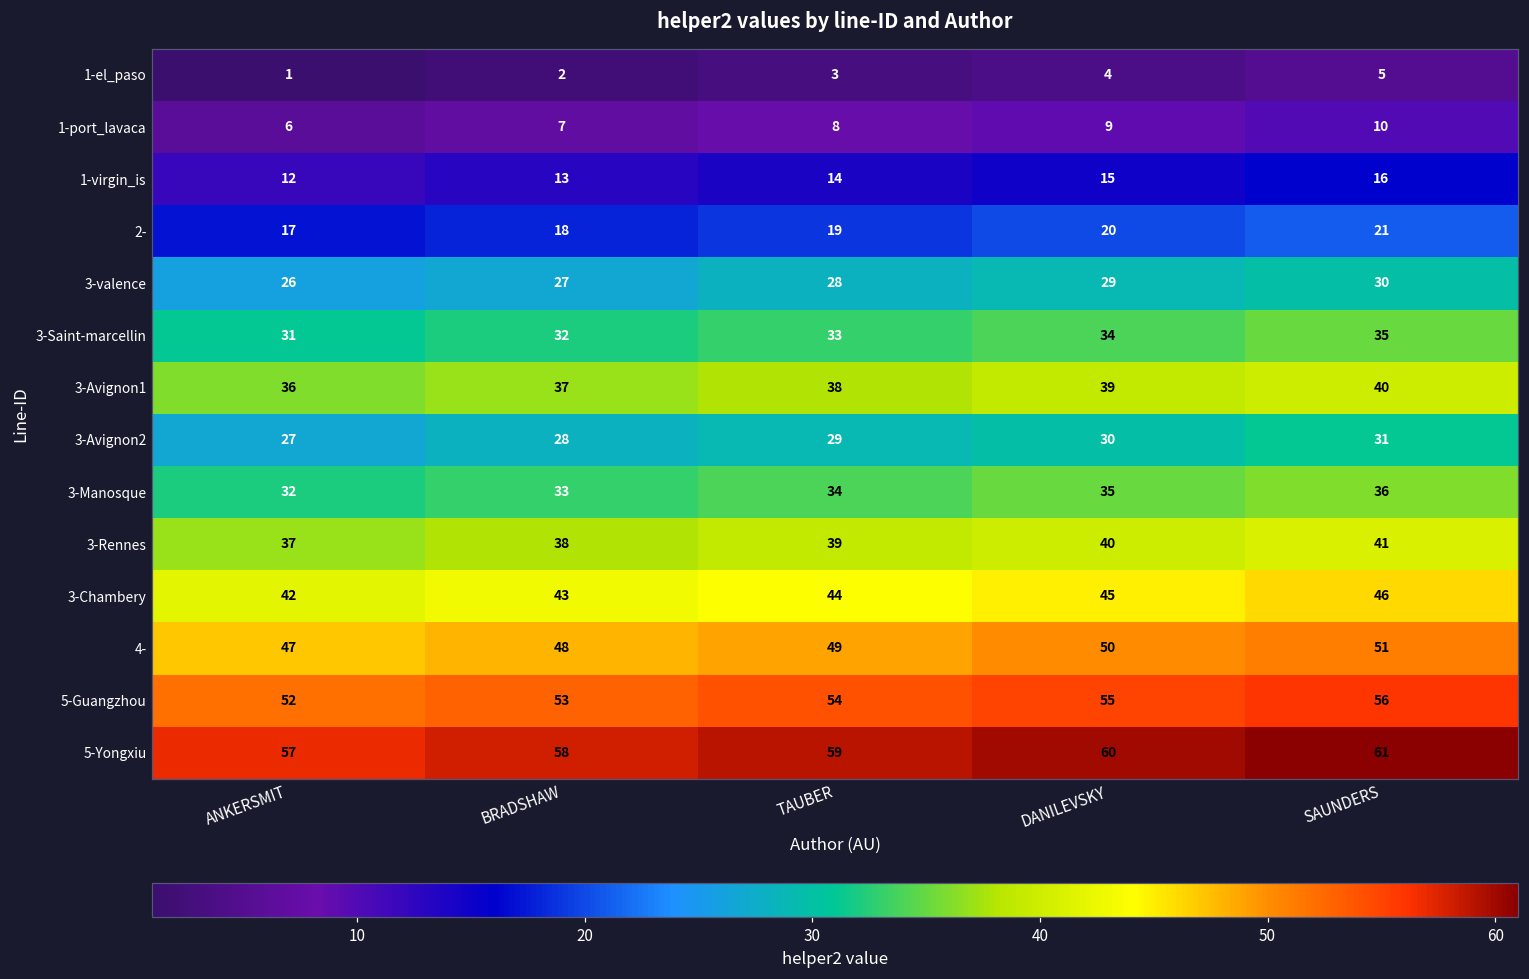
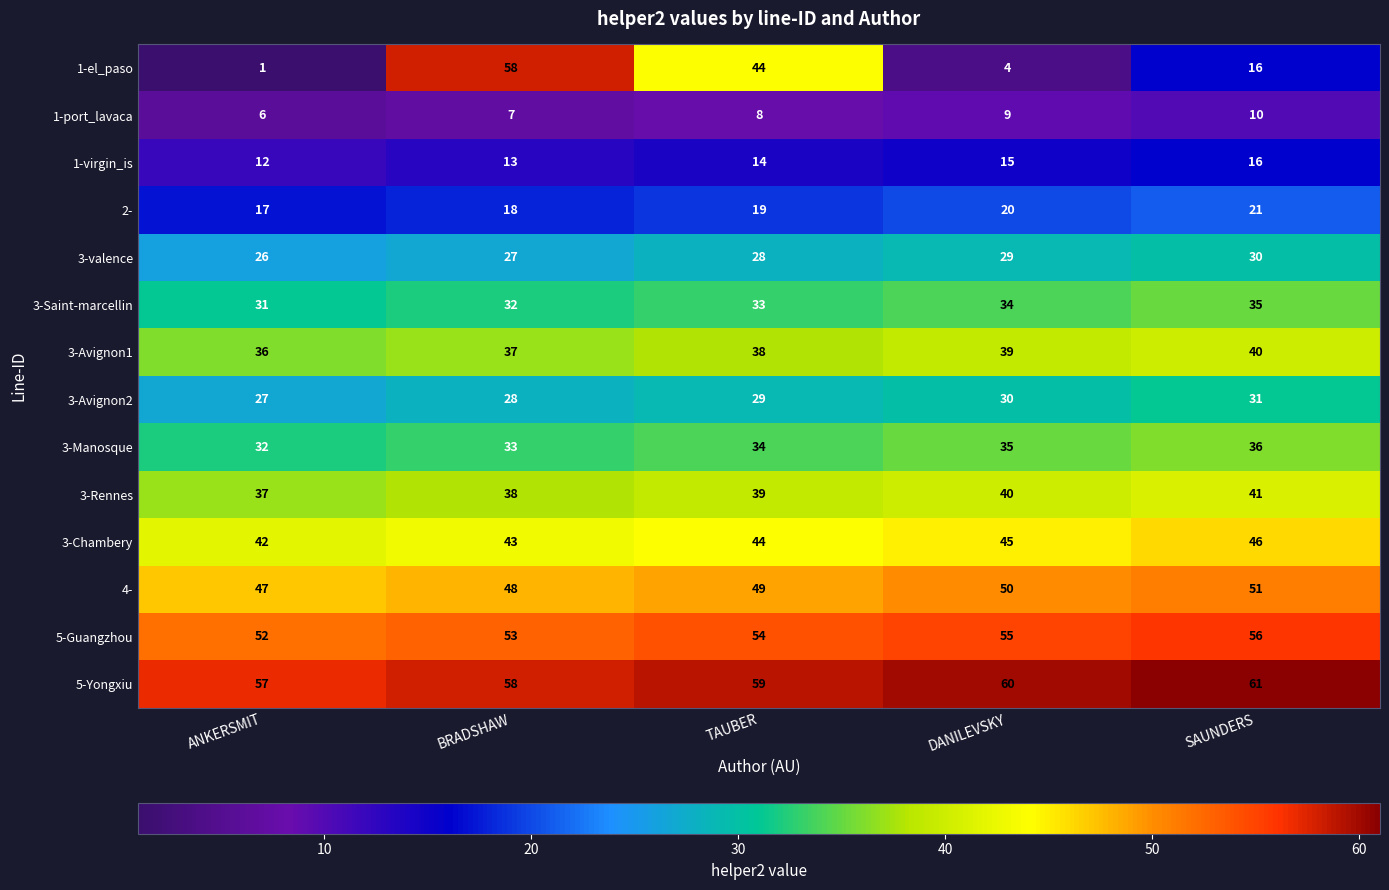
1-el_paso, BRADSHAW: 2 -> 58
1-el_paso, TAUBER: 3 -> 44
1-el_paso, SAUNDERS: 5 -> 16
